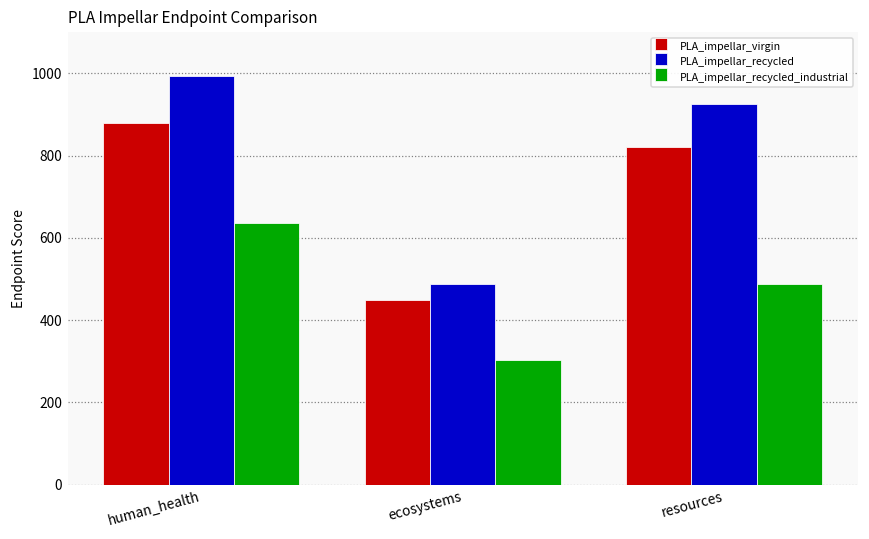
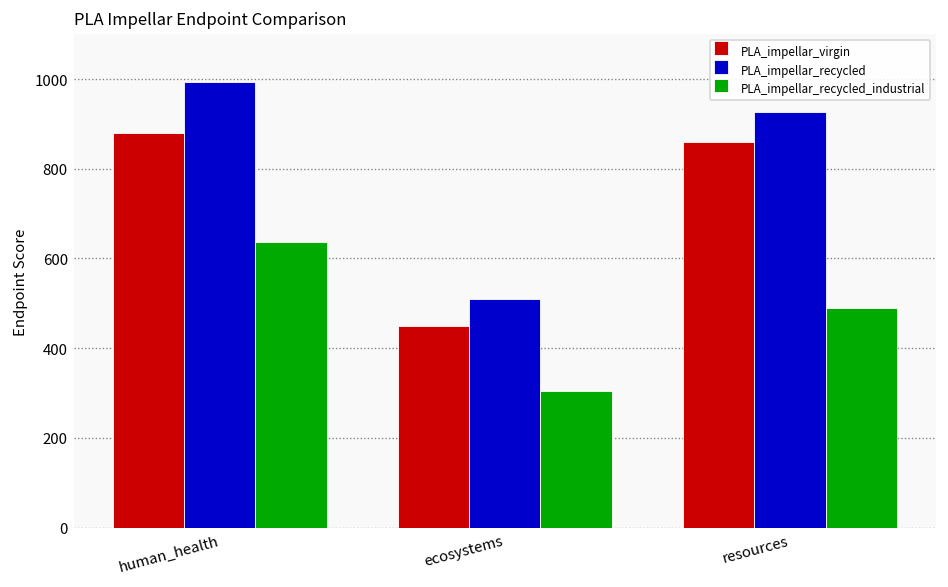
PLA_impellar_recycled, ecosystems: 490 -> 510
PLA_impellar_virgin, resources: 820 -> 860
